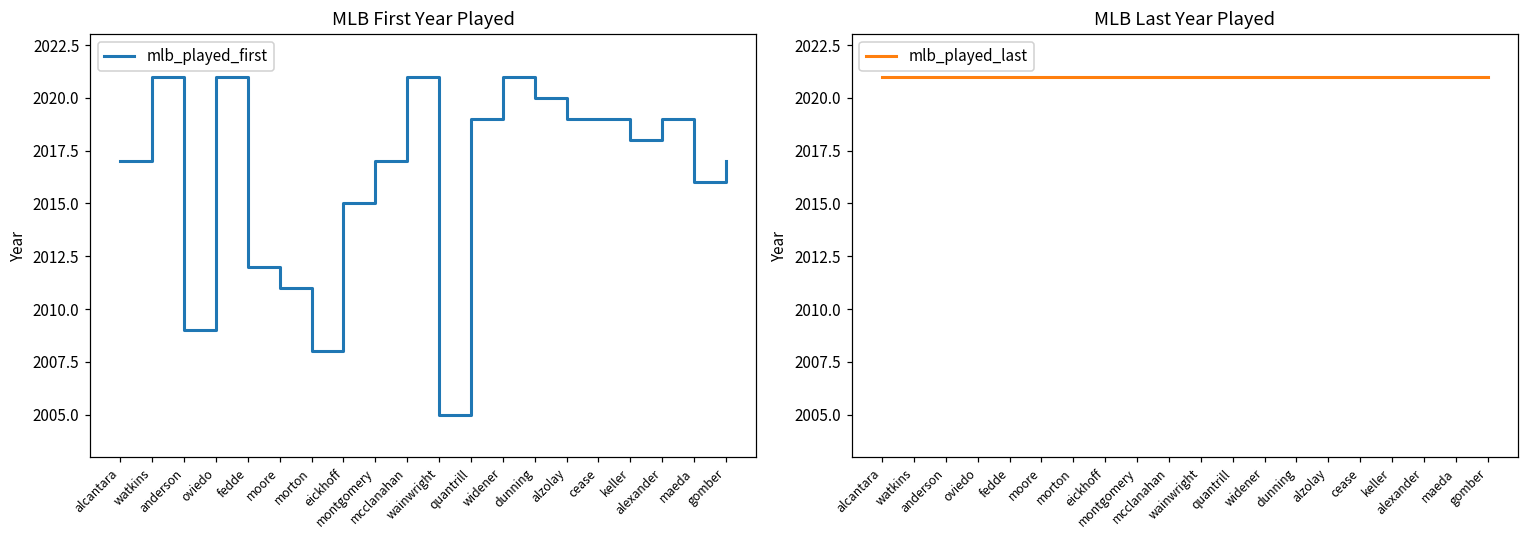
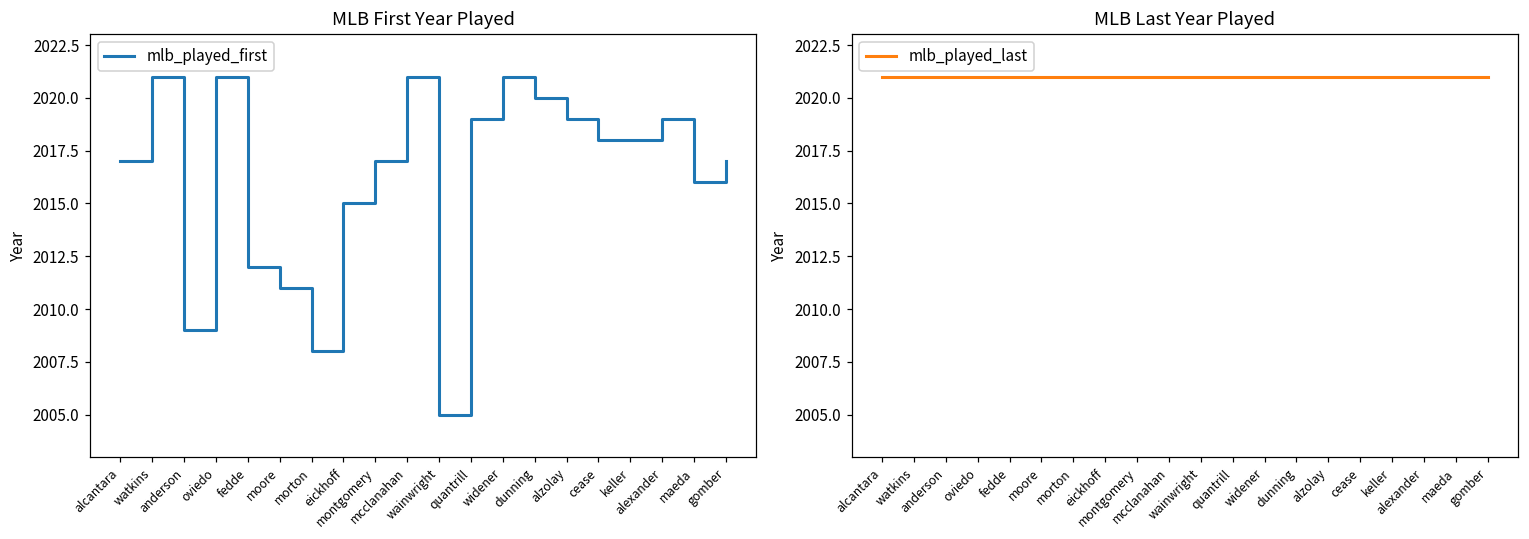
MLB First Year Played, cease: 2019 -> 2018
